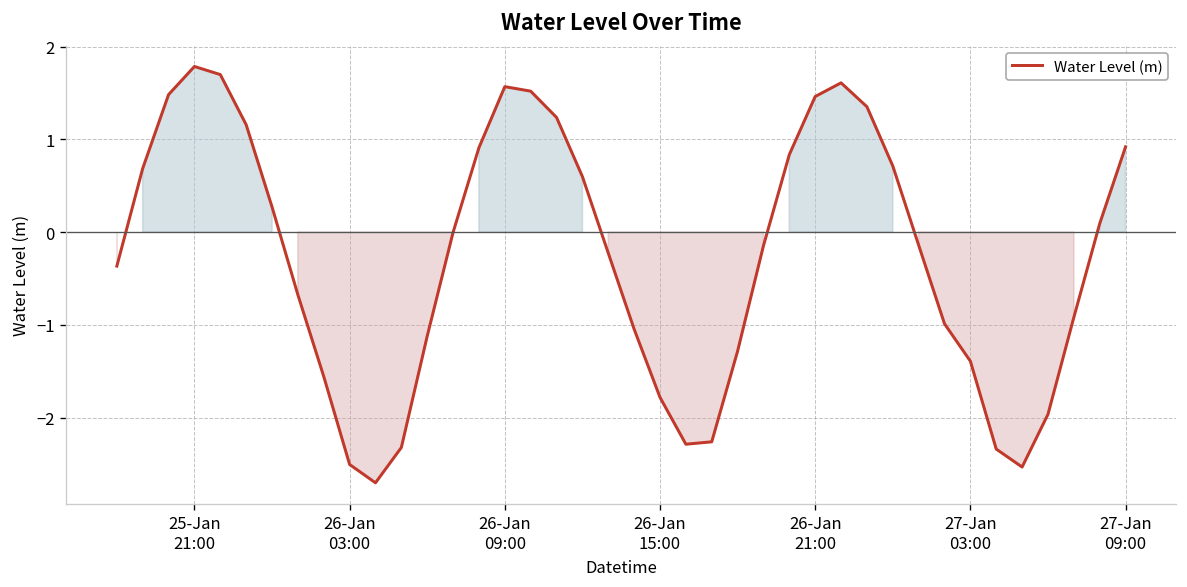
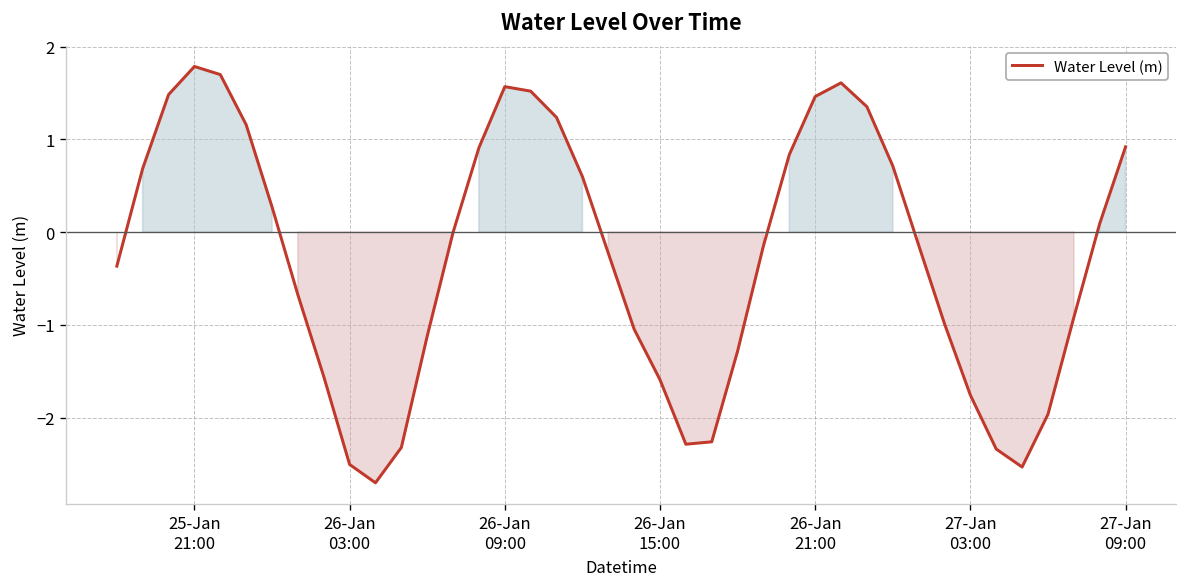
26-Jan 15:00: -1.8 -> -1.6
27-Jan 03:00: -1.4 -> -1.8
